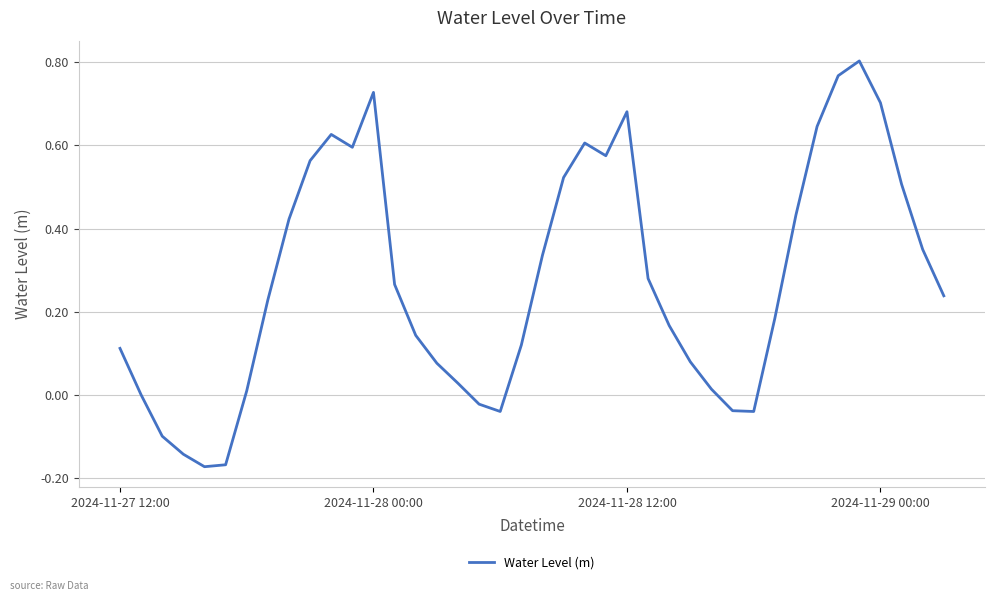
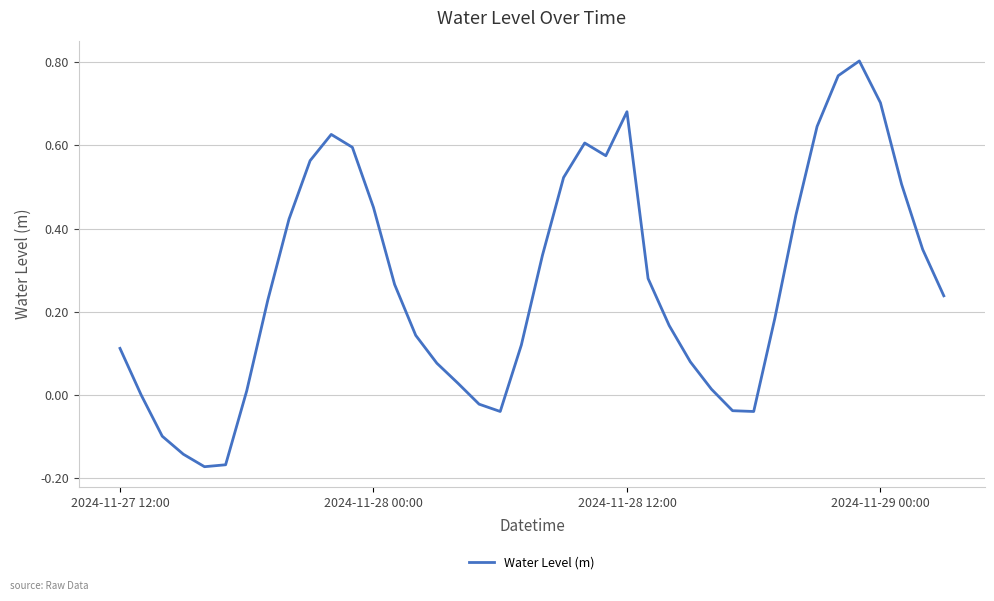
2024-11-28 00:00: 0.73 -> 0.45
